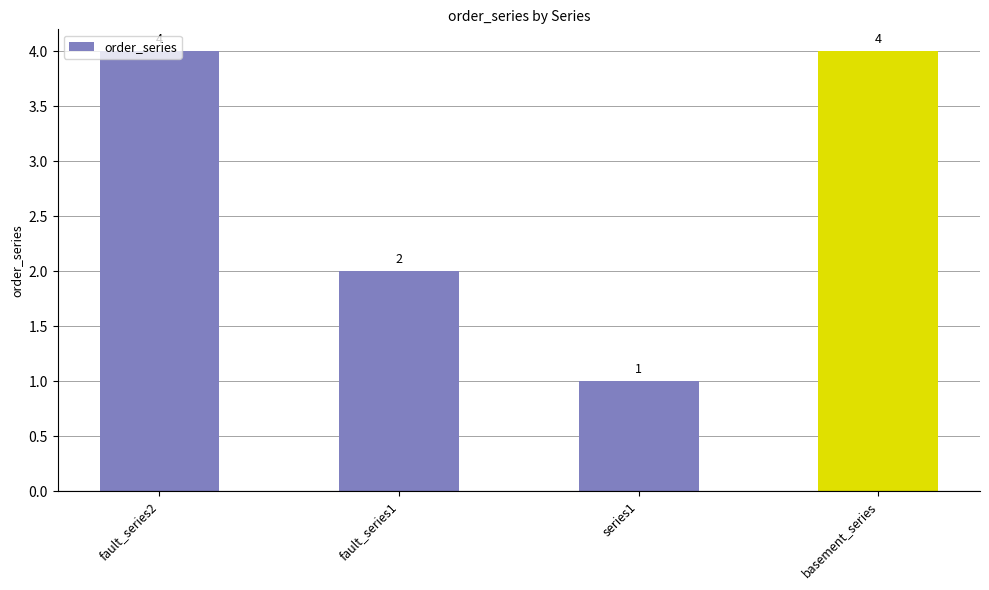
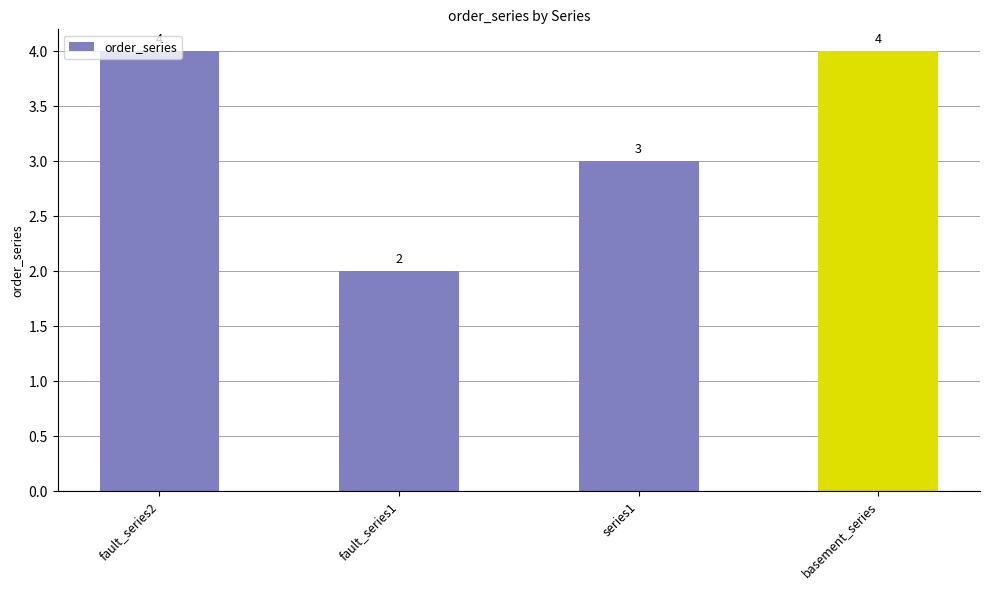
series1: 1 -> 3
